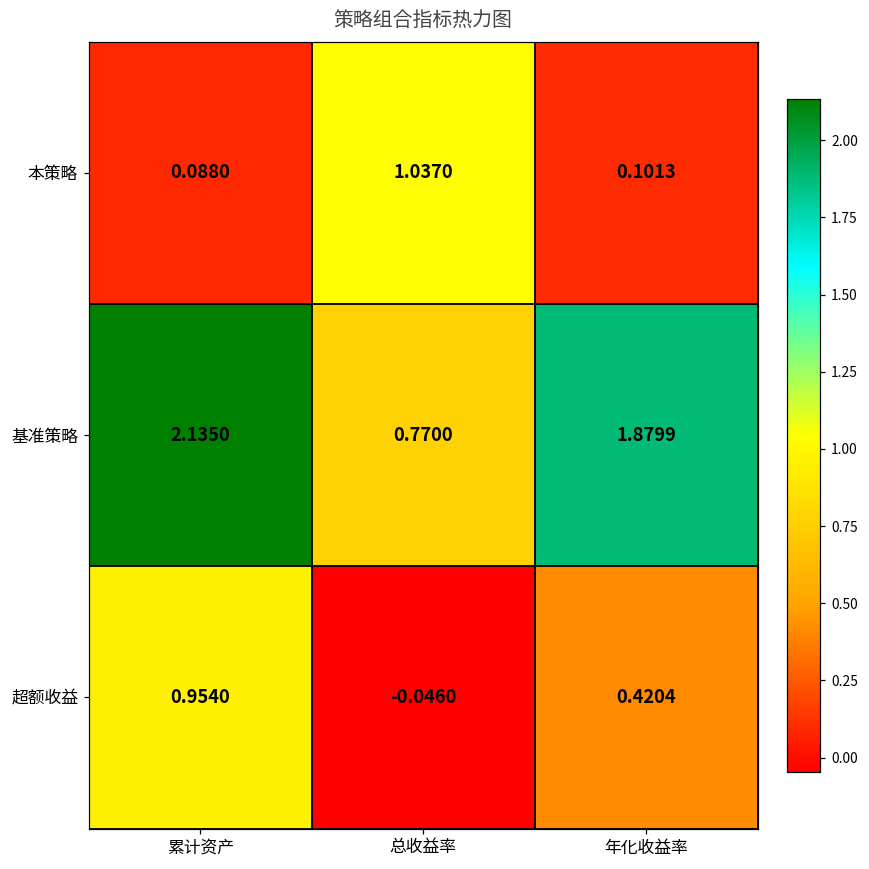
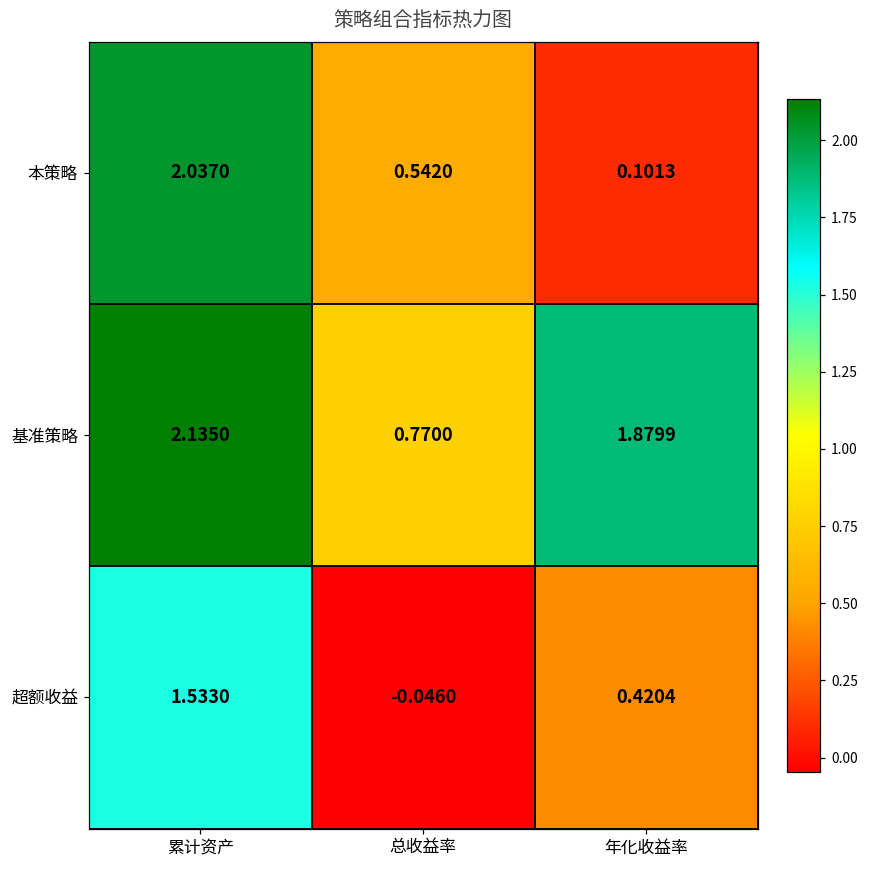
本策略, 累计资产: 0.0880 -> 2.0370
本策略, 总收益率: 1.0370 -> 0.5420
超额收益, 累计资产: 0.9540 -> 1.5330
